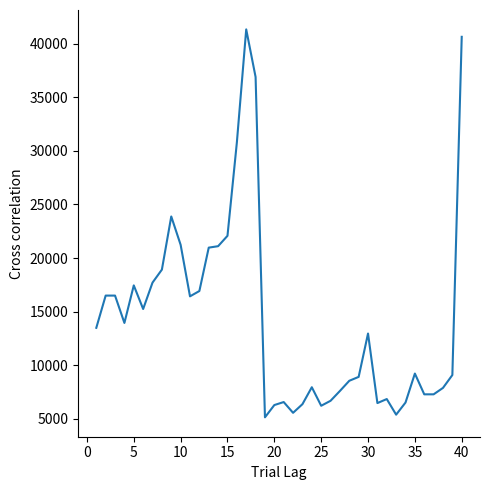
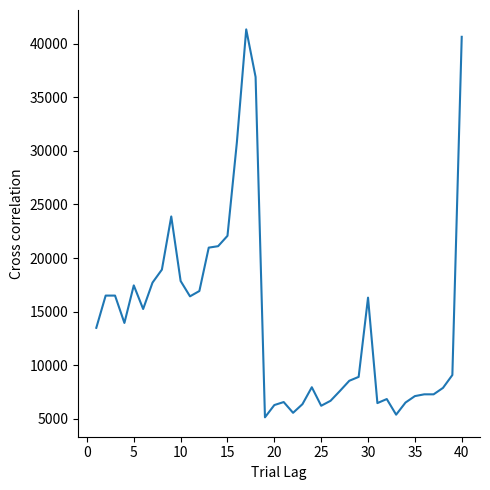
10: 21200 -> 17900
30: 13000 -> 16300
35: 9200 -> 7100
